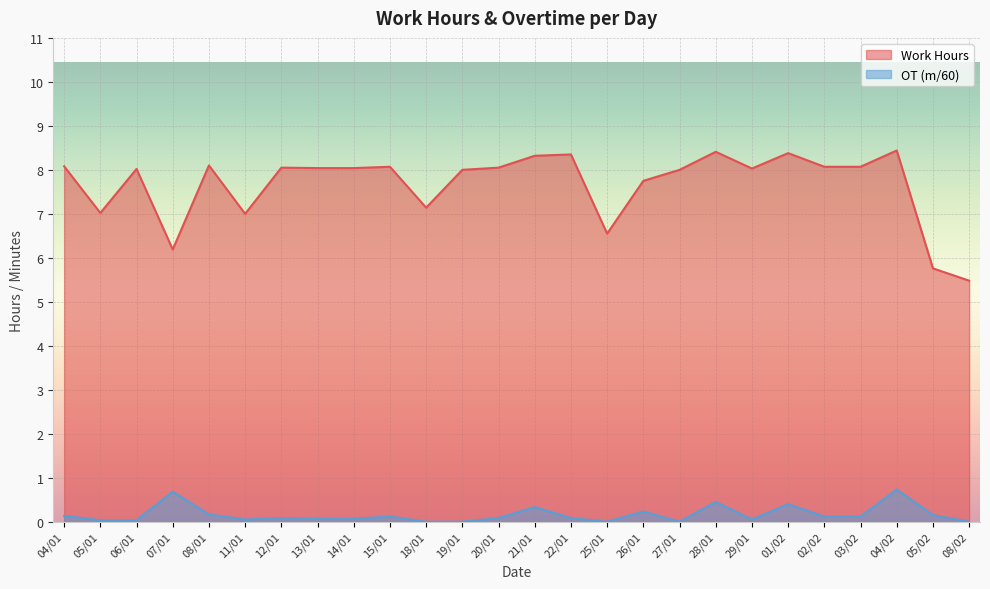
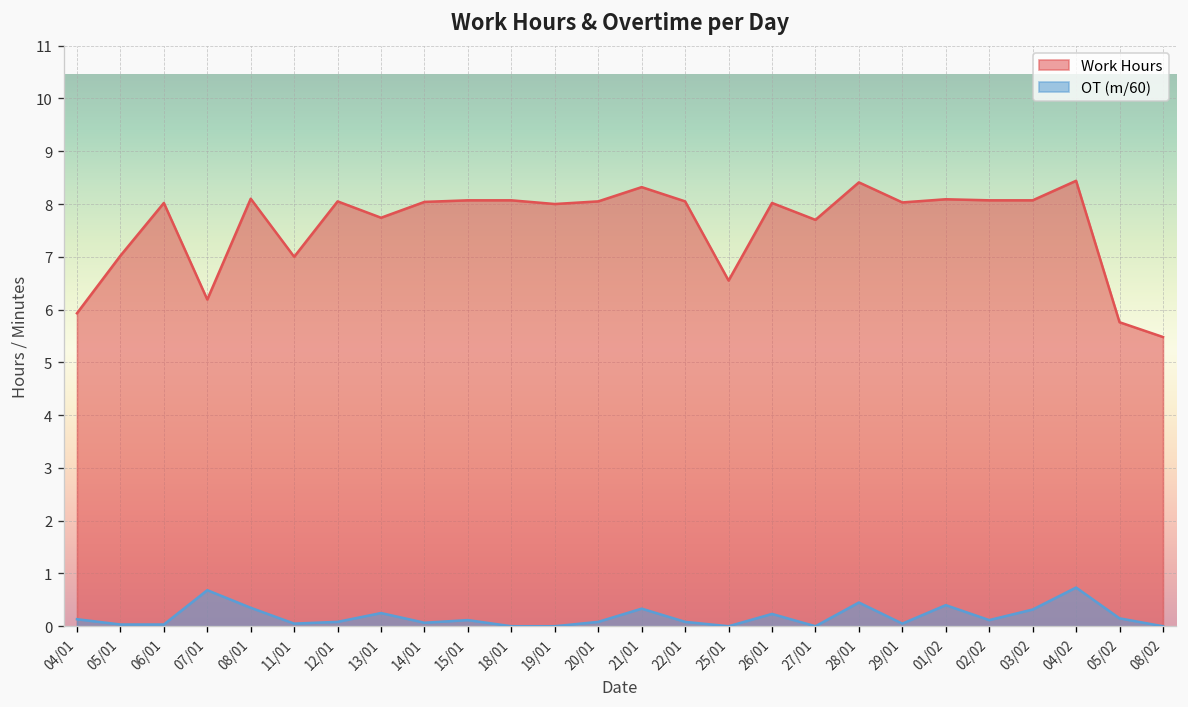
Work Hours, 04/01: 8.1 -> 5.9
OT (m/60), 08/01: 0.2 -> 0.4
Work Hours, 13/01: 8.0 -> 7.7
OT (m/60), 13/01: 0.1 -> 0.3
Work Hours, 18/01: 7.1 -> 8.1
Work Hours, 22/01: 8.4 -> 8.1
Work Hours, 26/01: 7.8 -> 8.0
Work Hours, 27/01: 8.0 -> 7.7
Work Hours, 01/02: 8.4 -> 8.1
OT (m/60), 03/02: 0.1 -> 0.3
